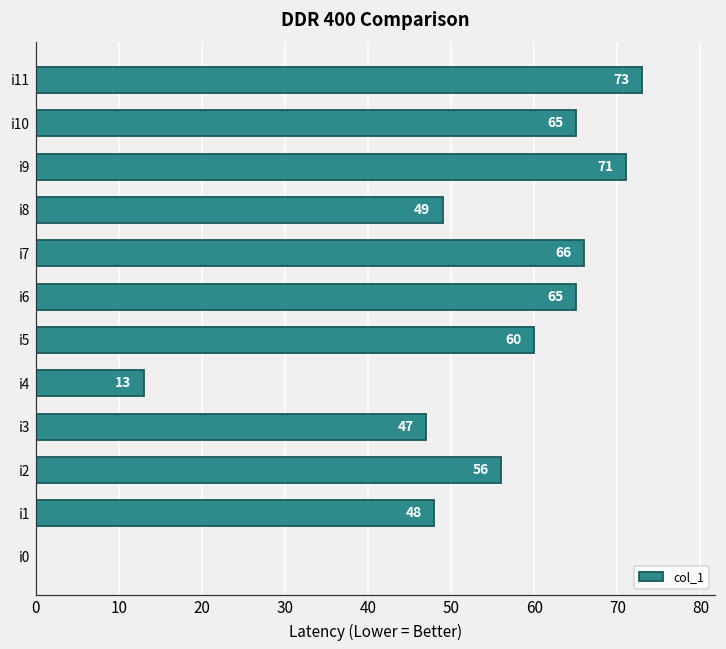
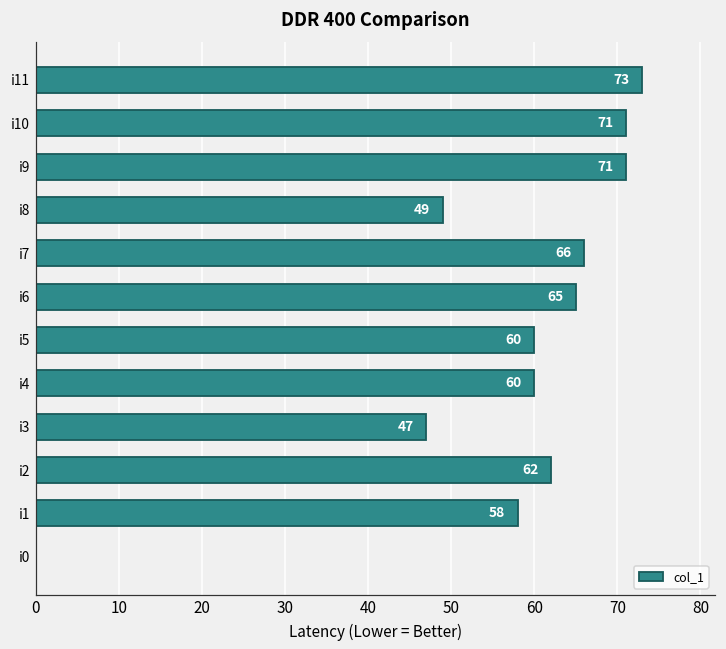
i10: 65 -> 71
i4: 13 -> 60
i2: 56 -> 62
i1: 48 -> 58
